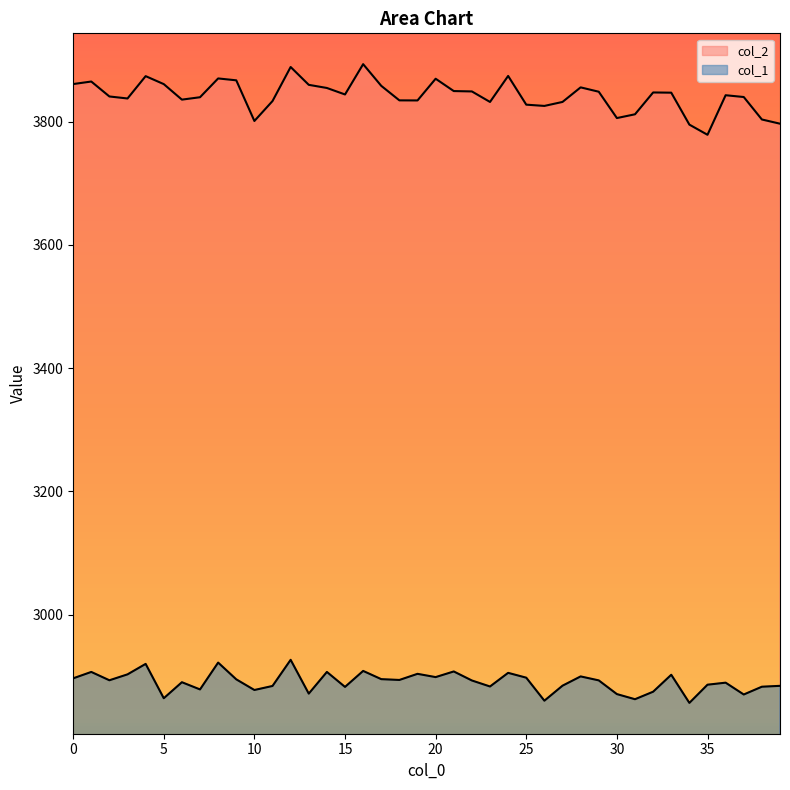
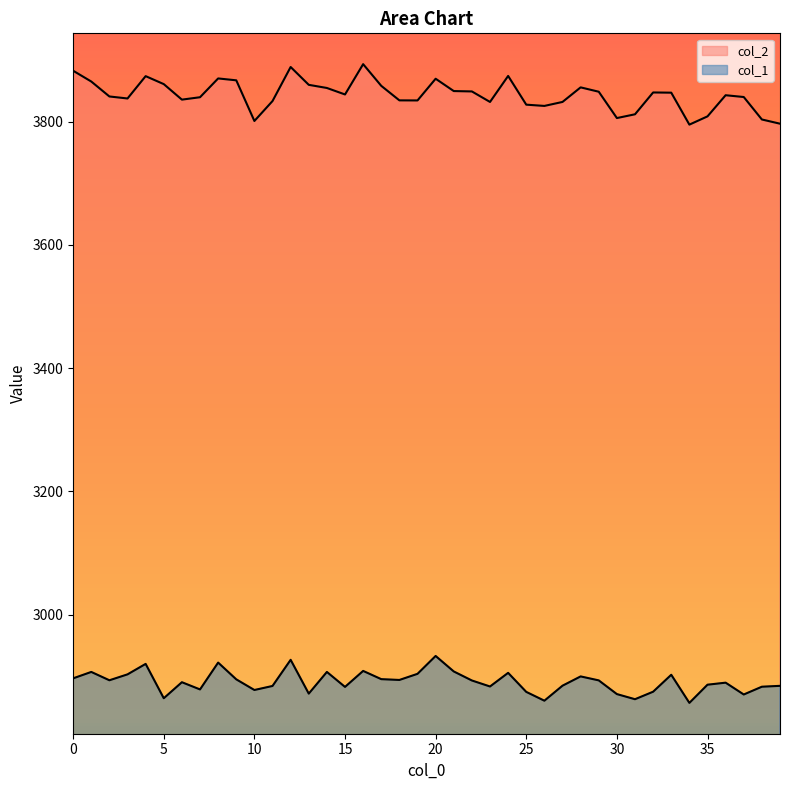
col_2, 0: 3860 -> 3880
col_1, 20: 2900 -> 2930
col_1, 25: 2900 -> 2870
col_2, 35: 3780 -> 3810
